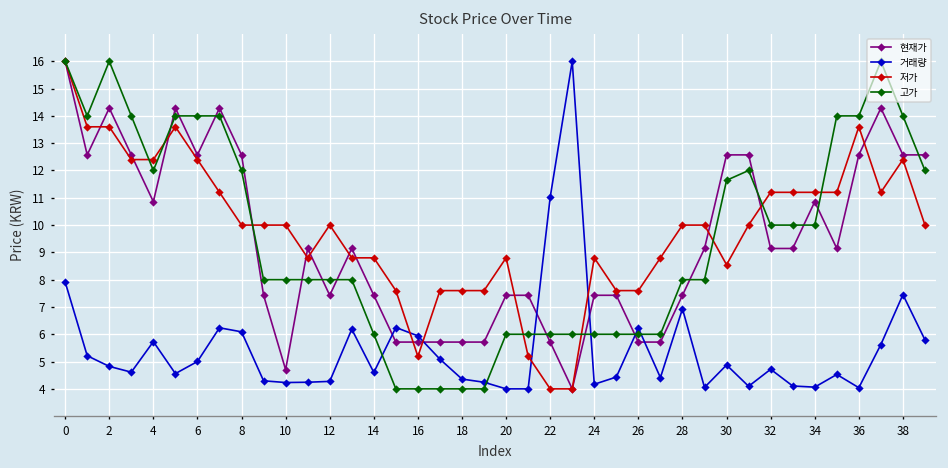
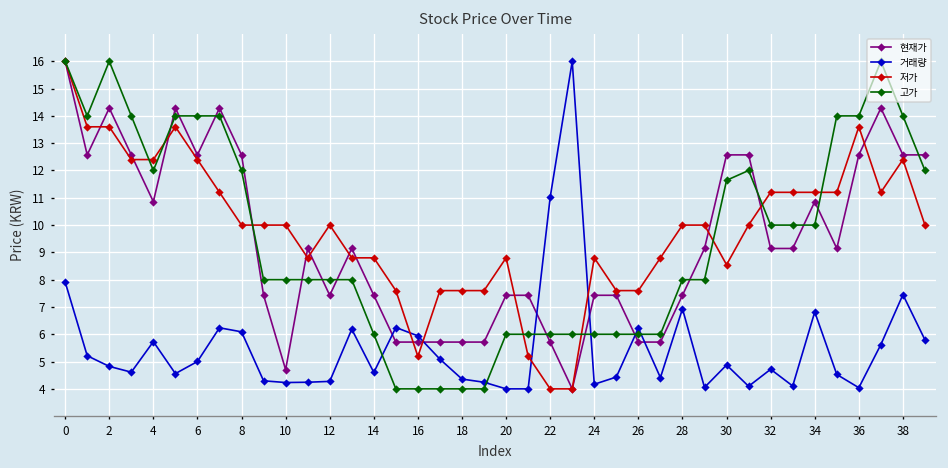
거래량, 34: 4.1 -> 6.8
